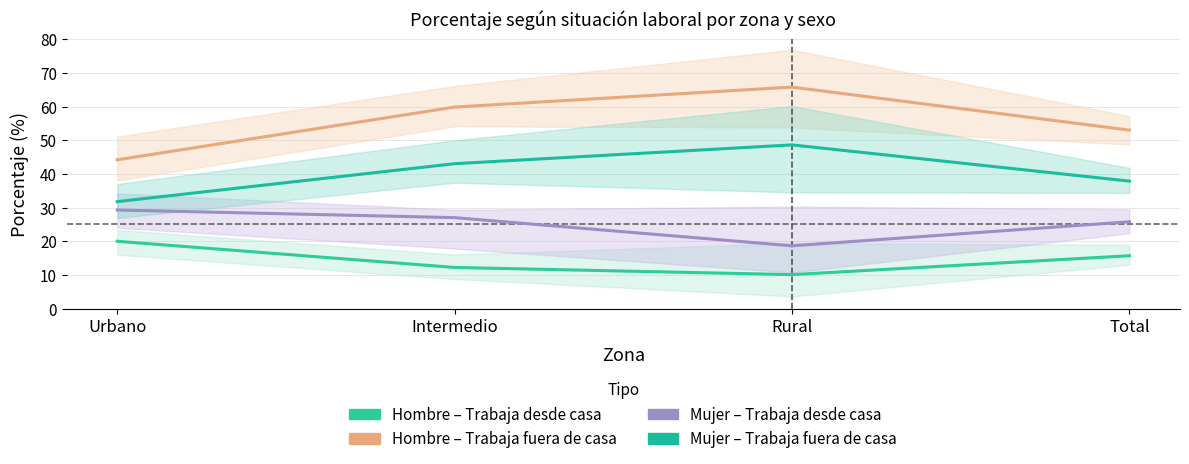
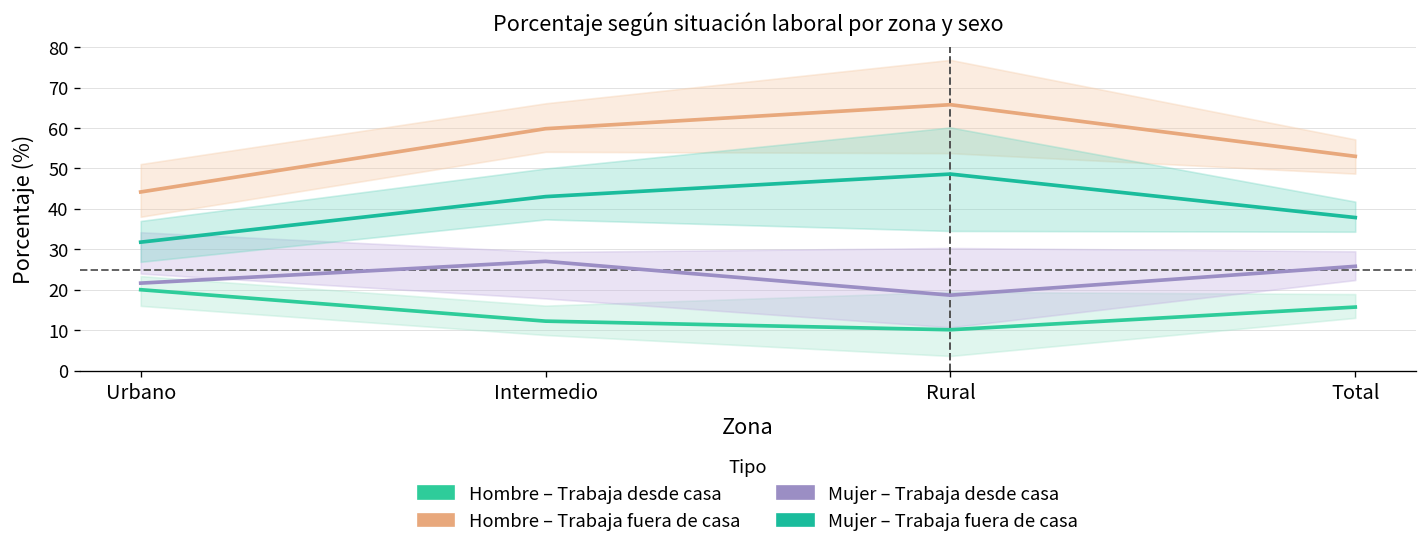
Mujer – Trabaja desde casa, Urbano: 29 -> 22
